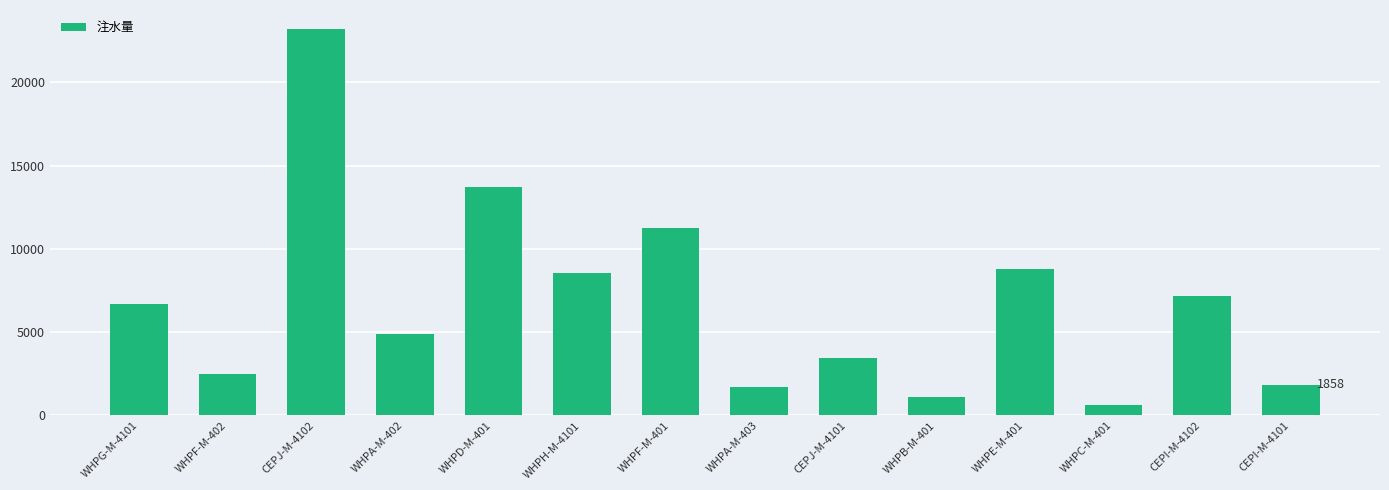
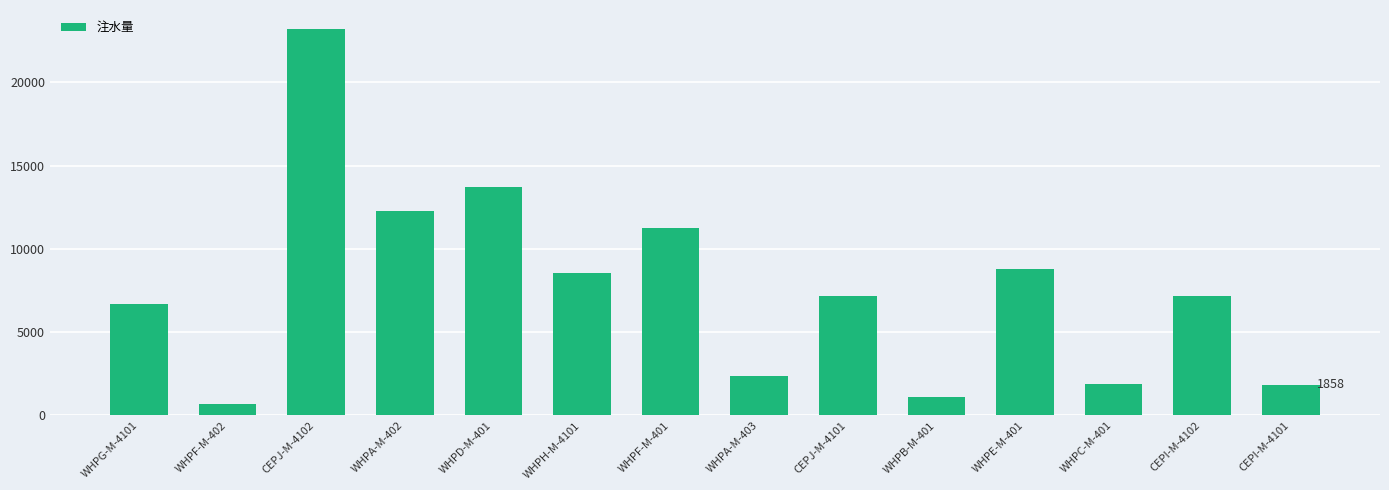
WHPF-M-402: 2500 -> 700
WHPA-M-402: 4900 -> 12300
WHPA-M-403: 1700 -> 2400
CEPJ-M-4101: 3400 -> 7200
WHPC-M-401: 600 -> 1900
